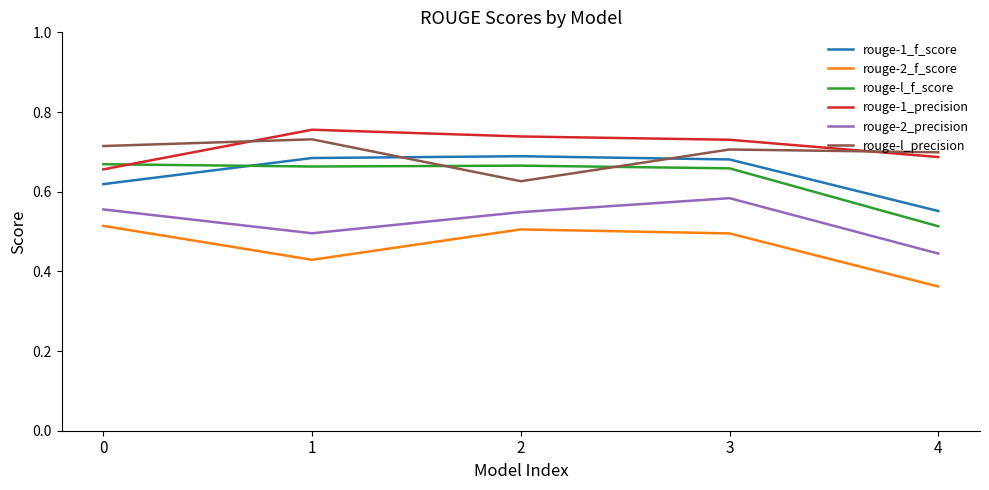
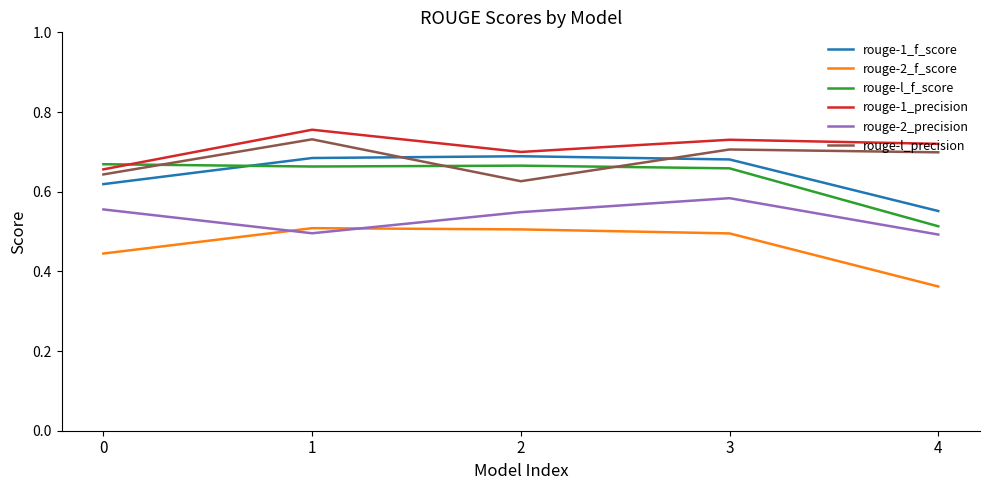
rouge-2_f_score, 0: 0.51 -> 0.44
rouge-l_precision, 0: 0.71 -> 0.64
rouge-2_f_score, 1: 0.43 -> 0.51
rouge-1_precision, 2: 0.74 -> 0.70
rouge-1_precision, 4: 0.69 -> 0.72
rouge-2_precision, 4: 0.44 -> 0.49
